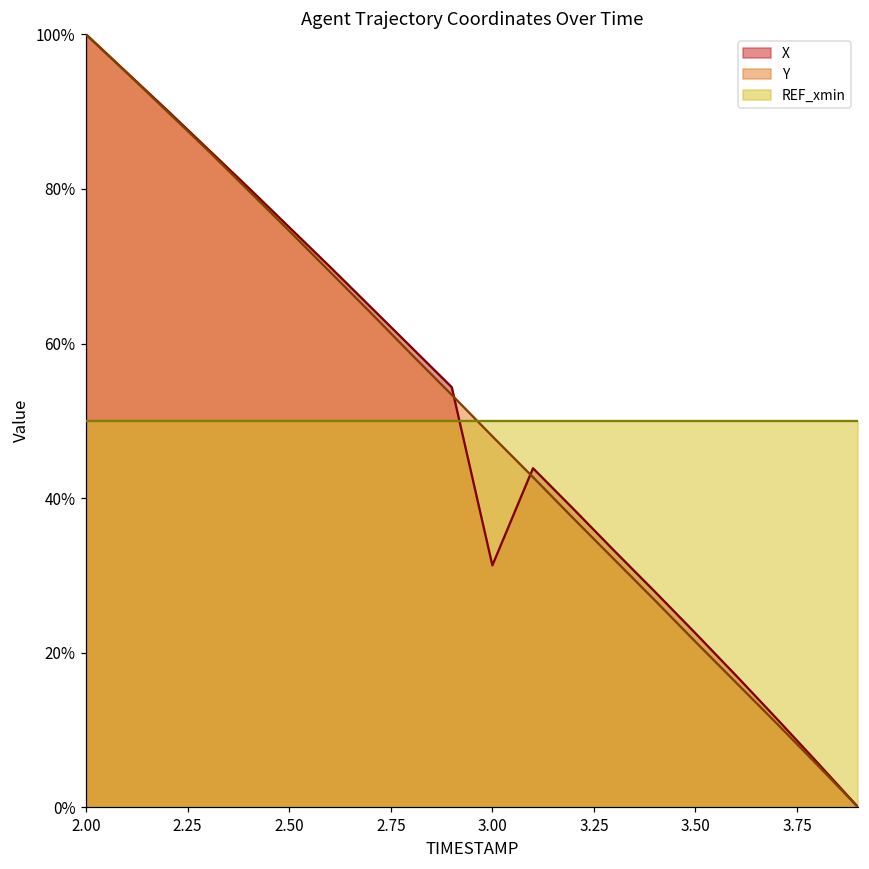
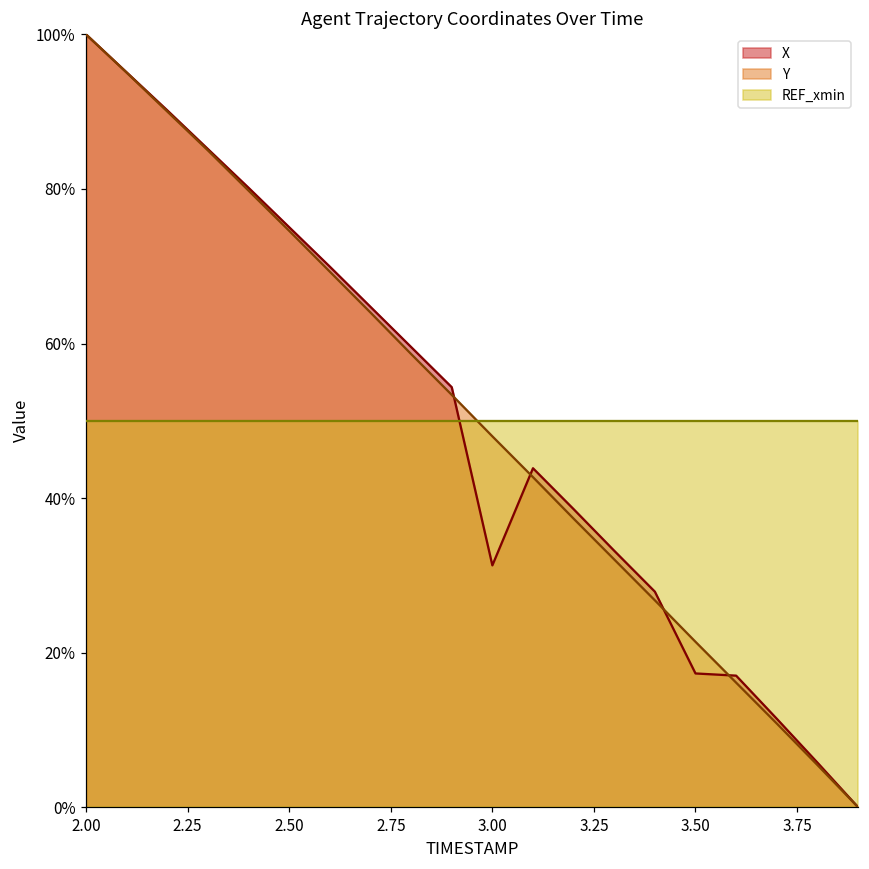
X, 3.50: 22% -> 17%
